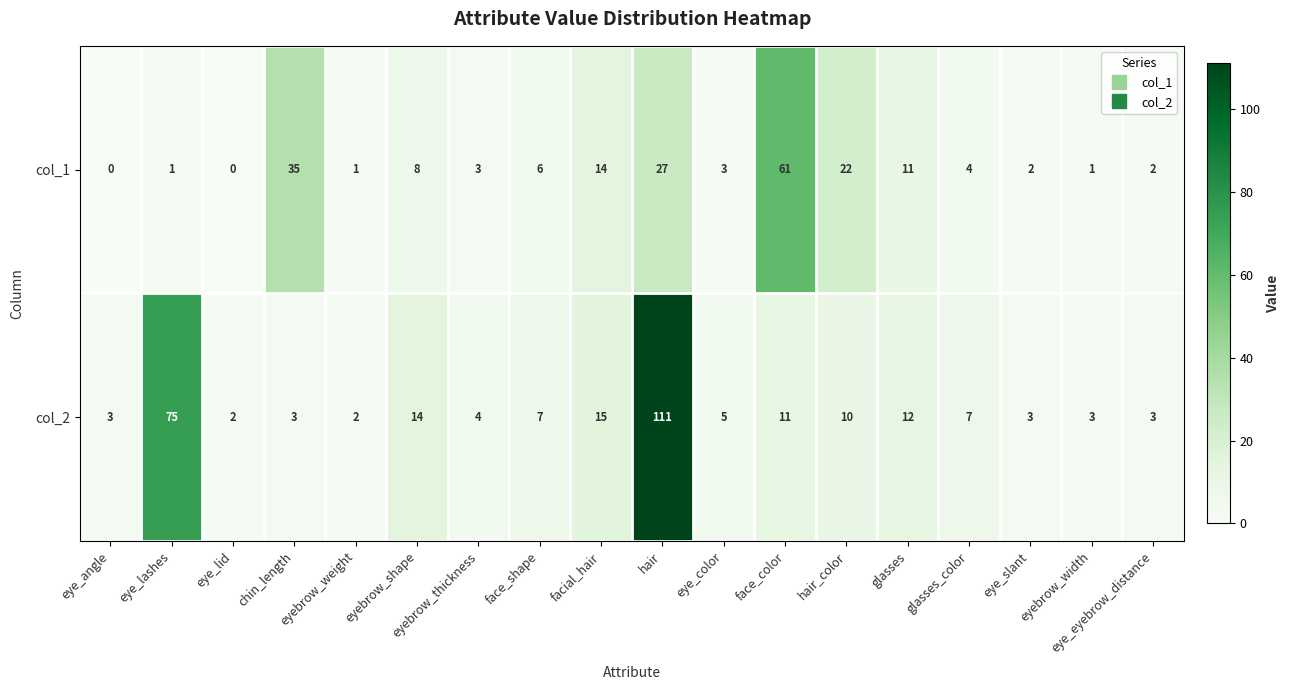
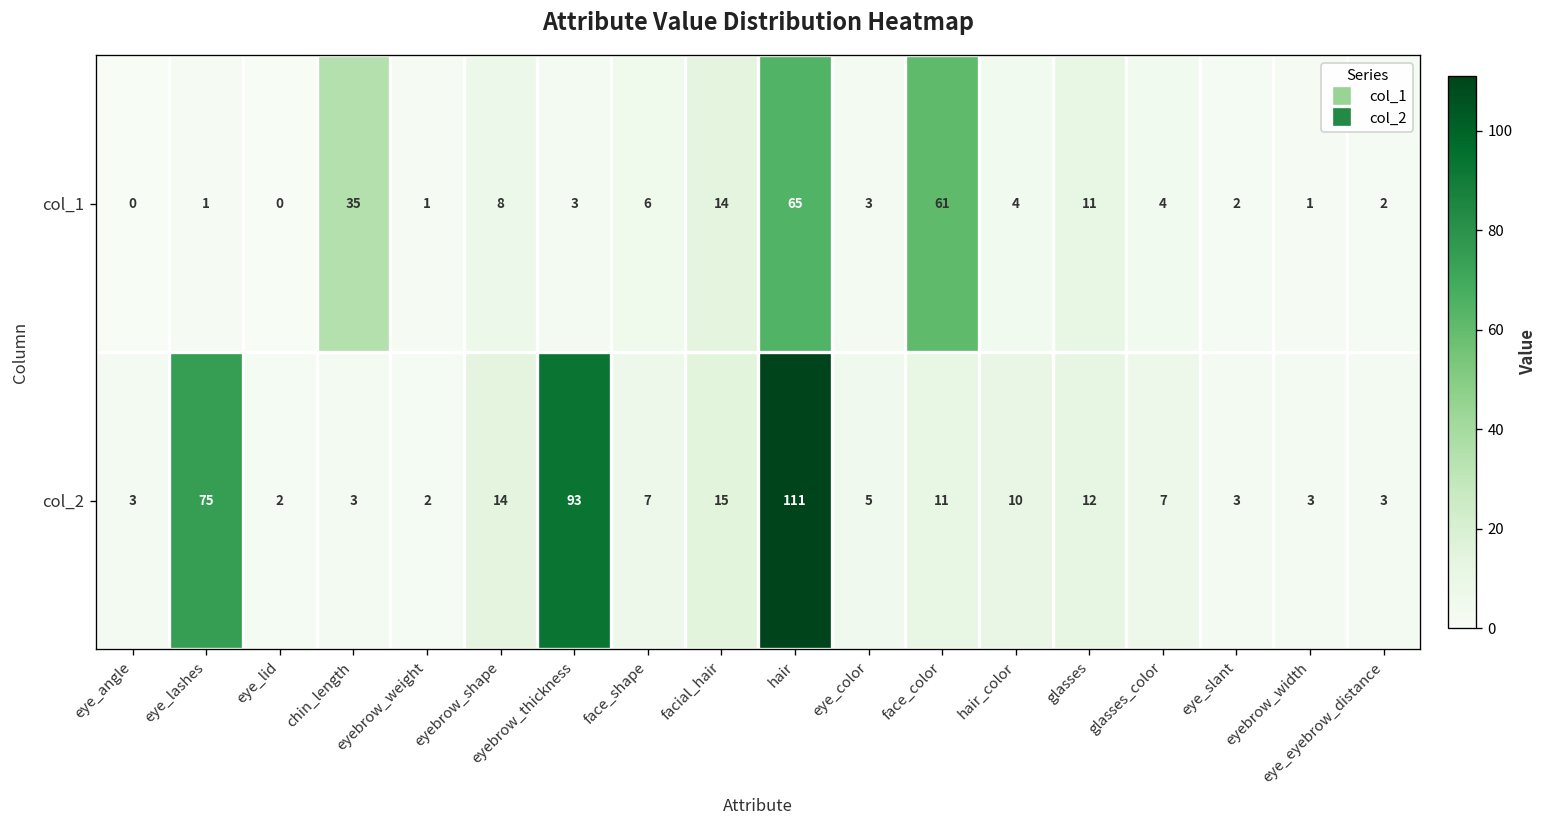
col_1, hair: 27 -> 65
col_1, hair_color: 22 -> 4
col_2, eyebrow_thickness: 4 -> 93
